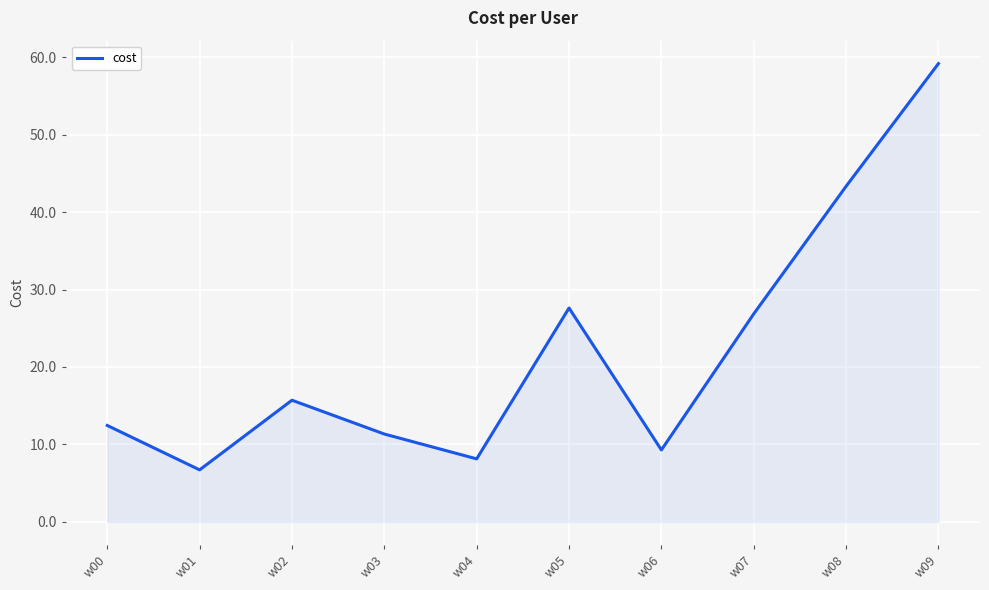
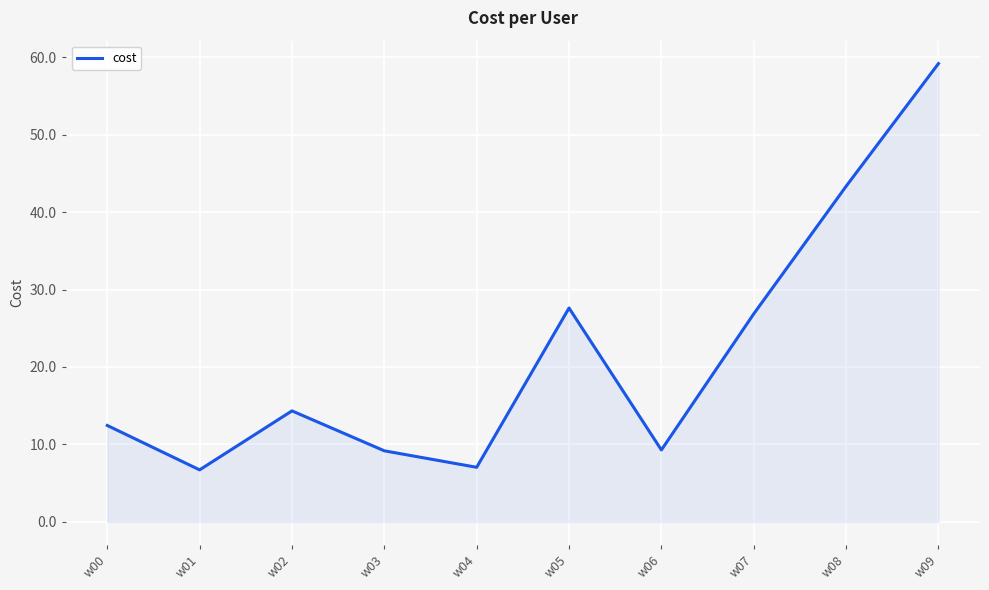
w02: 16 -> 14
w03: 11 -> 9
w04: 8 -> 7
